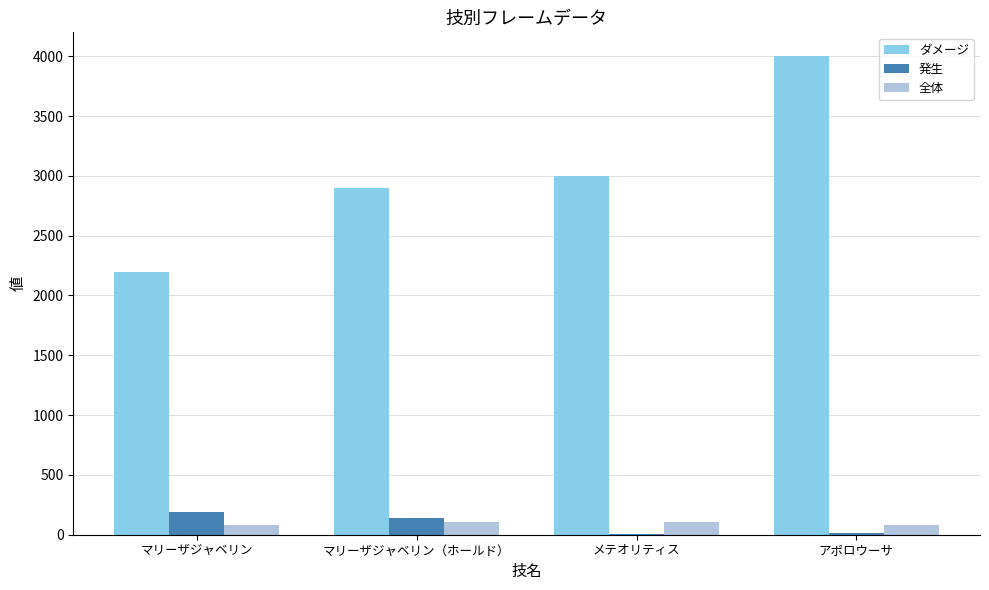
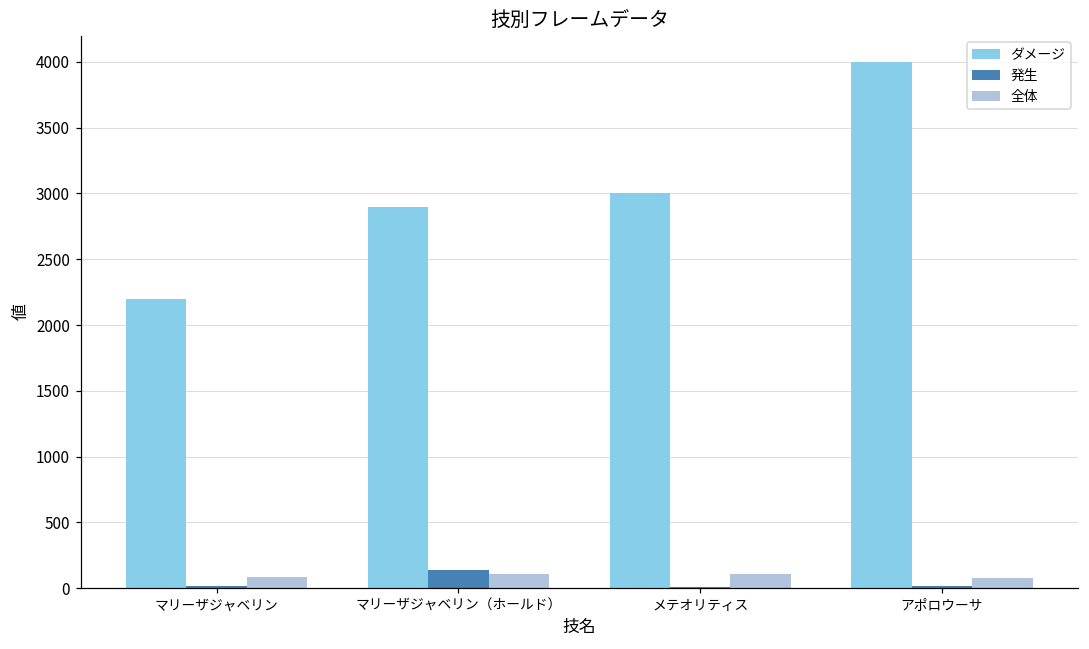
発生, マリーザジャベリン: 190 -> 20
